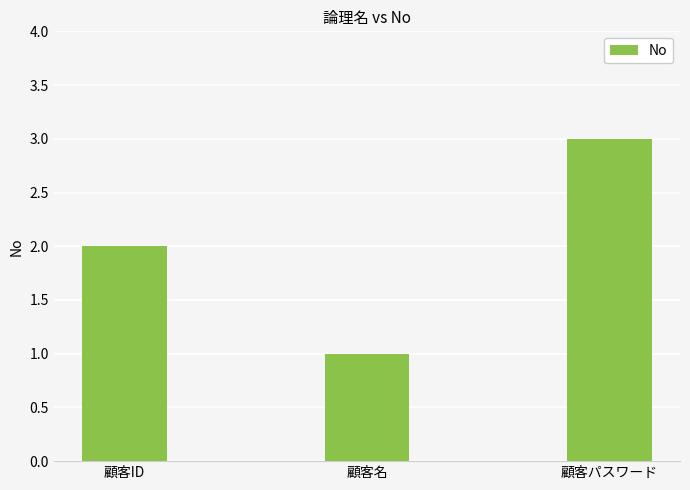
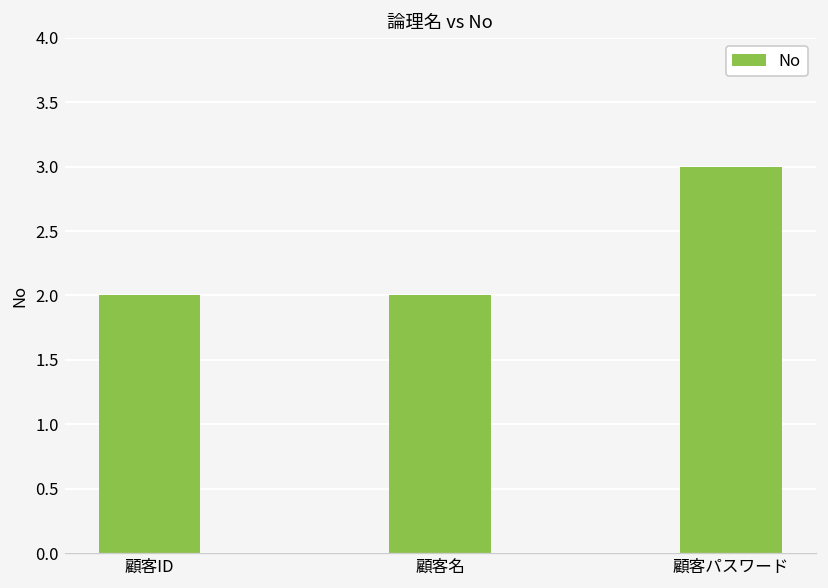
顧客名: 1 -> 2
